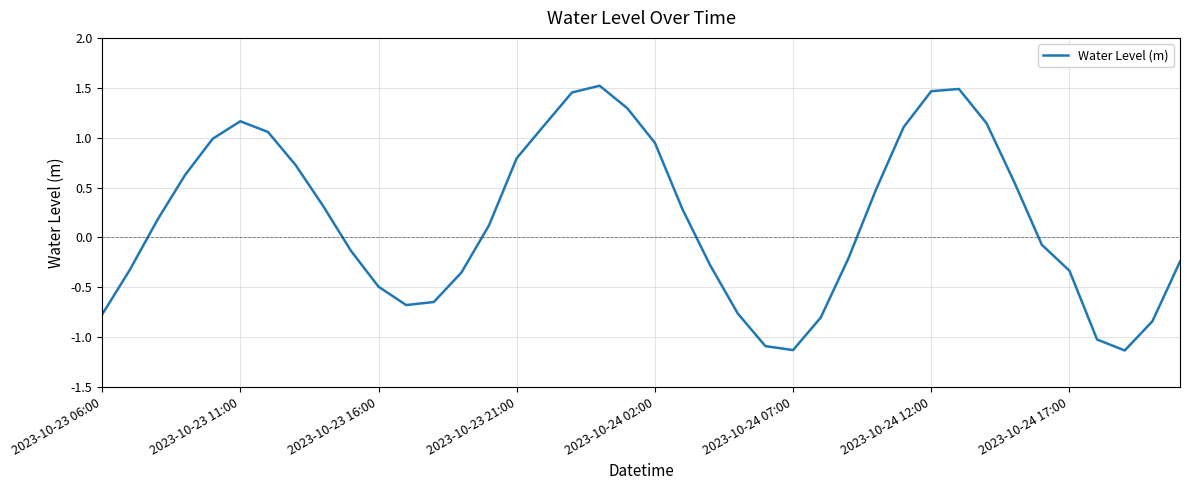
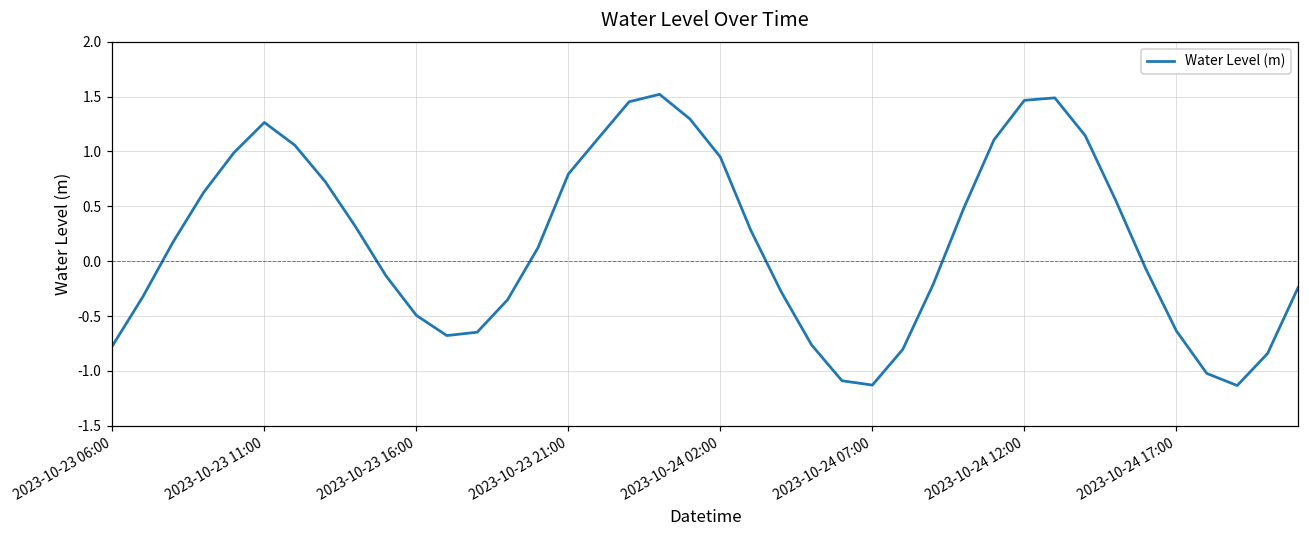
2023-10-23 11:00: 1.2 -> 1.3
2023-10-24 17:00: -0.3 -> -0.6
